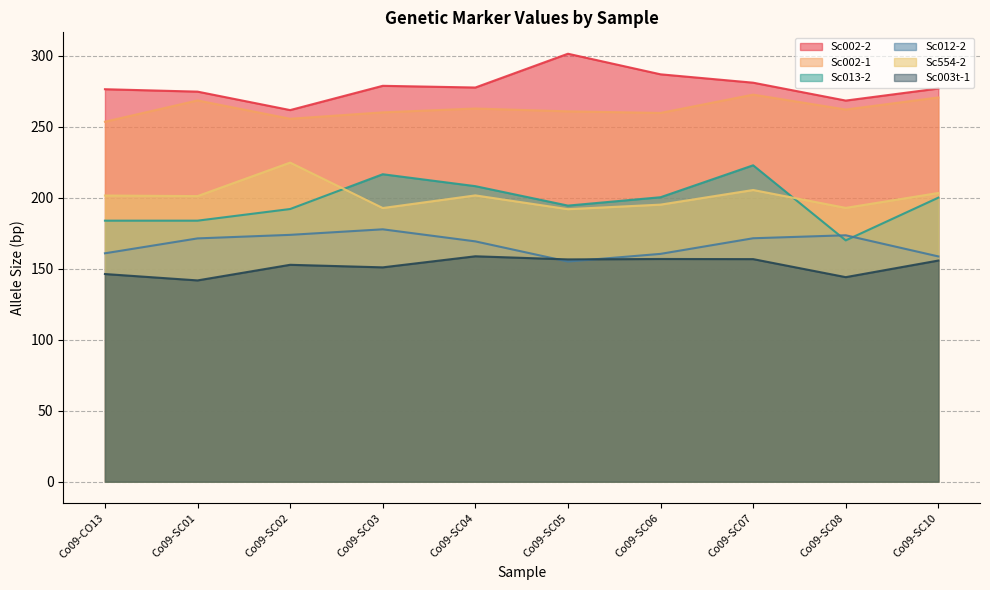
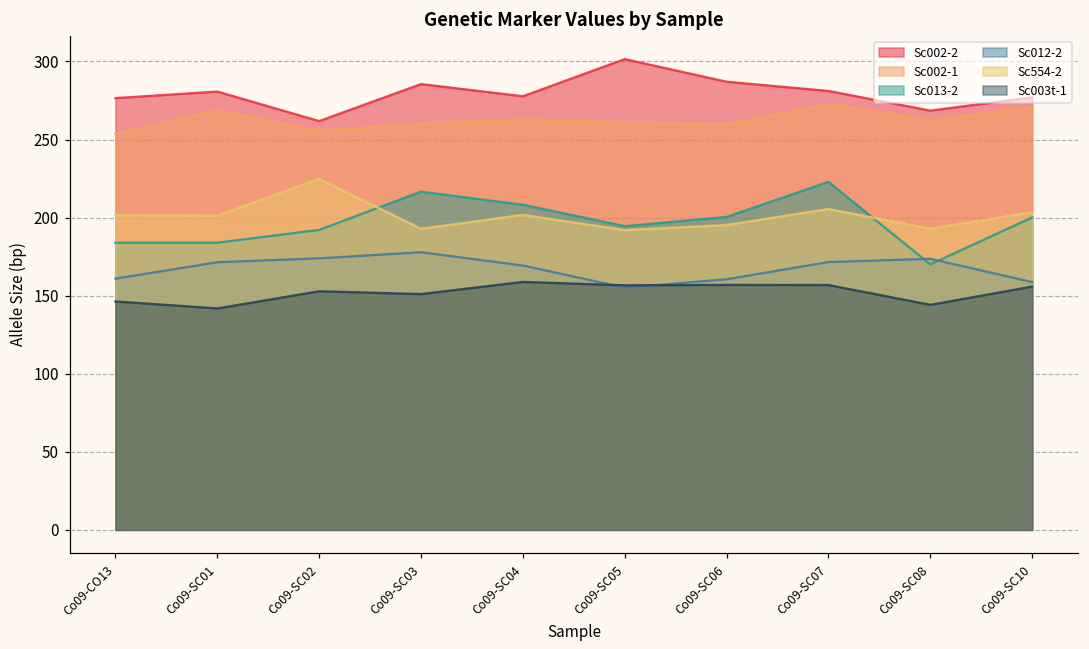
Sc002-2, Co09-SC01: 275 -> 281
Sc002-2, Co09-SC03: 279 -> 286
